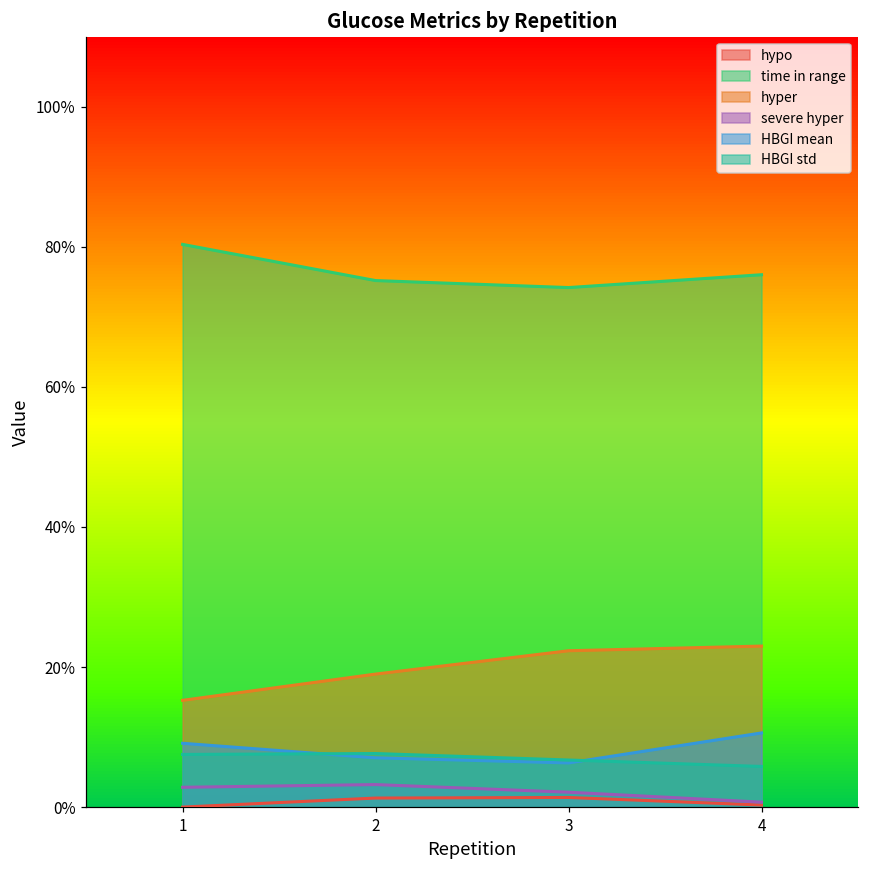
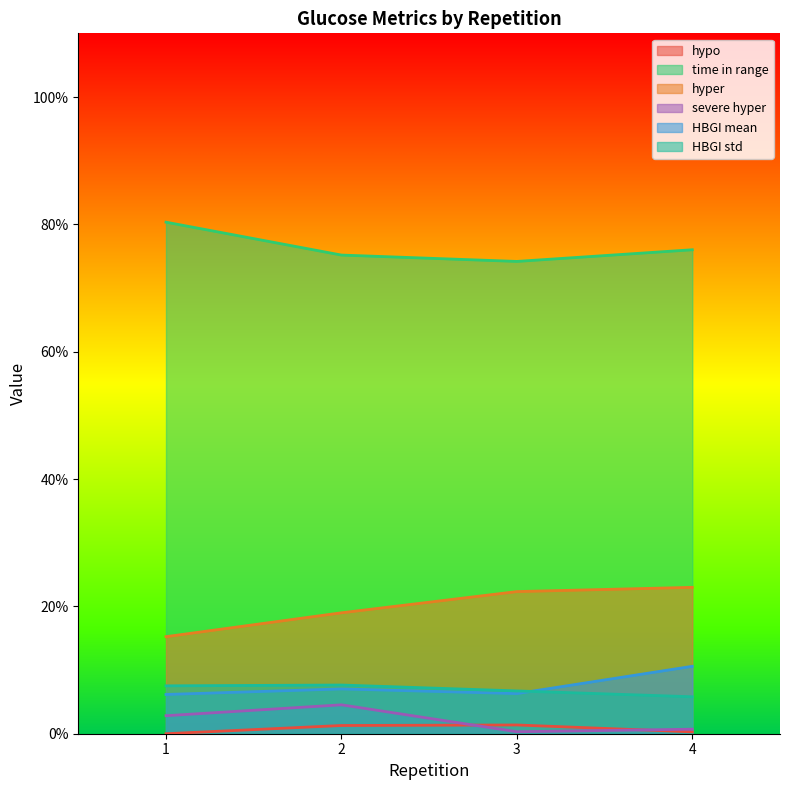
HBGI mean, 1: 9% -> 6%
severe hyper, 2: 3% -> 5%
severe hyper, 3: 2% -> 0%
